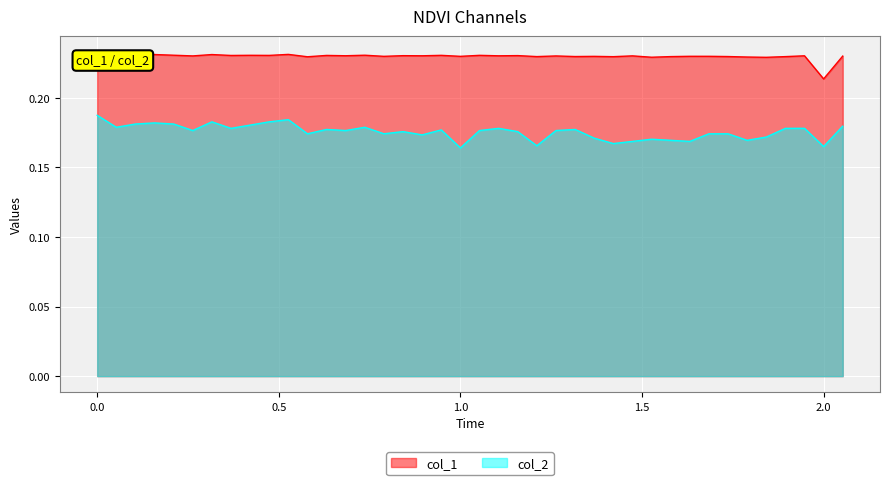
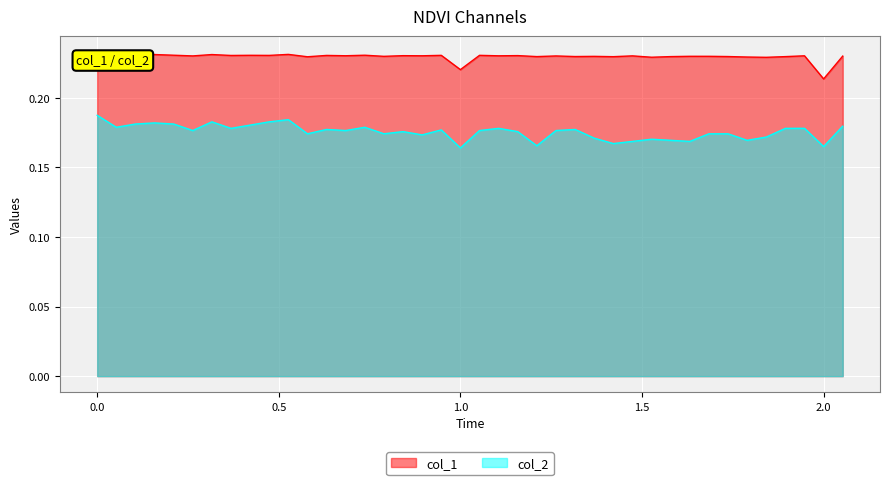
col_1, 1.0: 0.230 -> 0.220
